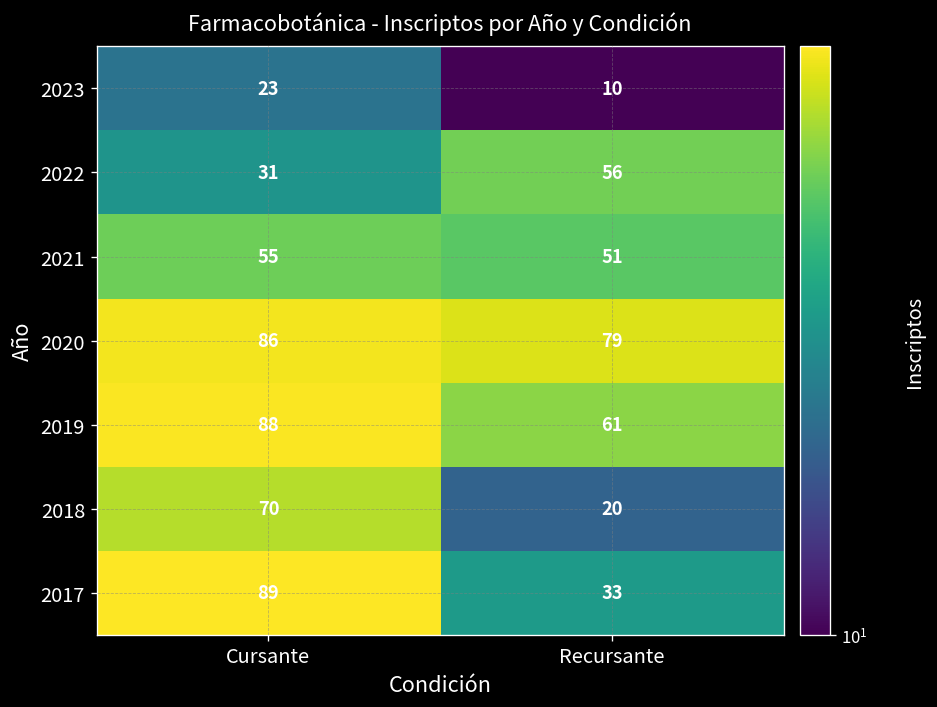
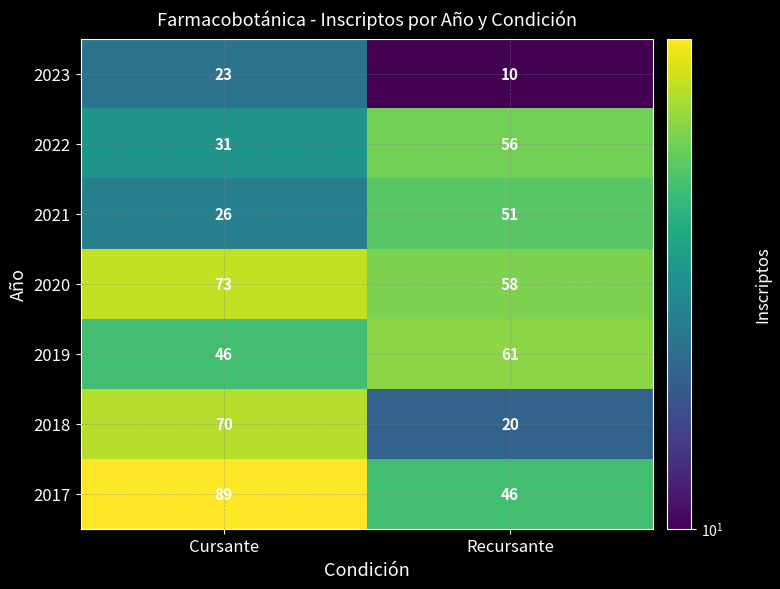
2021, Cursante: 55 -> 26
2020, Cursante: 86 -> 73
2020, Recursante: 79 -> 58
2019, Cursante: 88 -> 46
2017, Recursante: 33 -> 46
